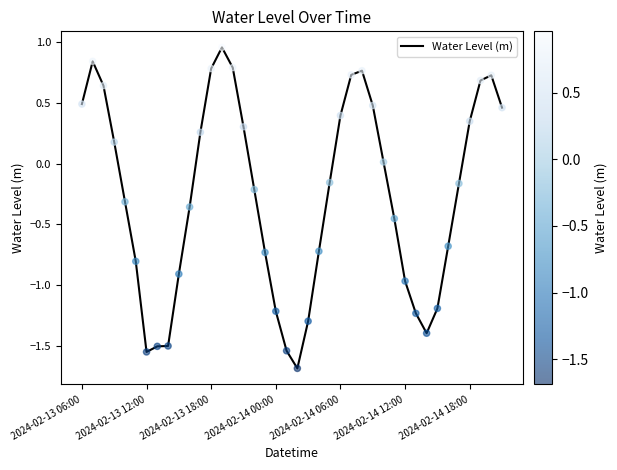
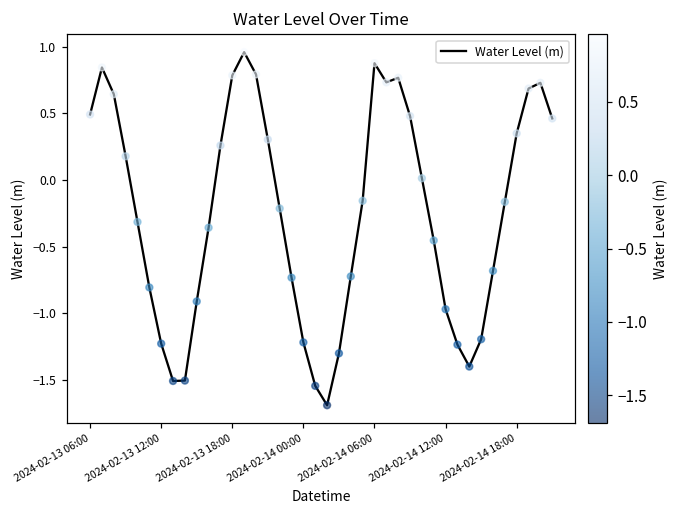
2024-02-13 12:00: -1.55 -> -1.23
2024-02-14 06:00: 0.40 -> 0.88
